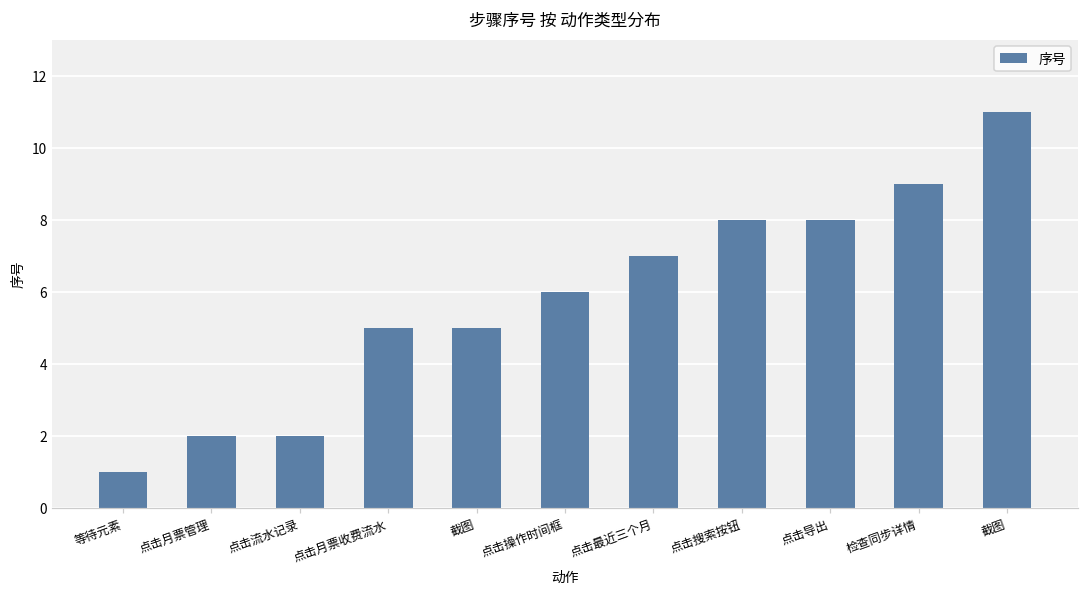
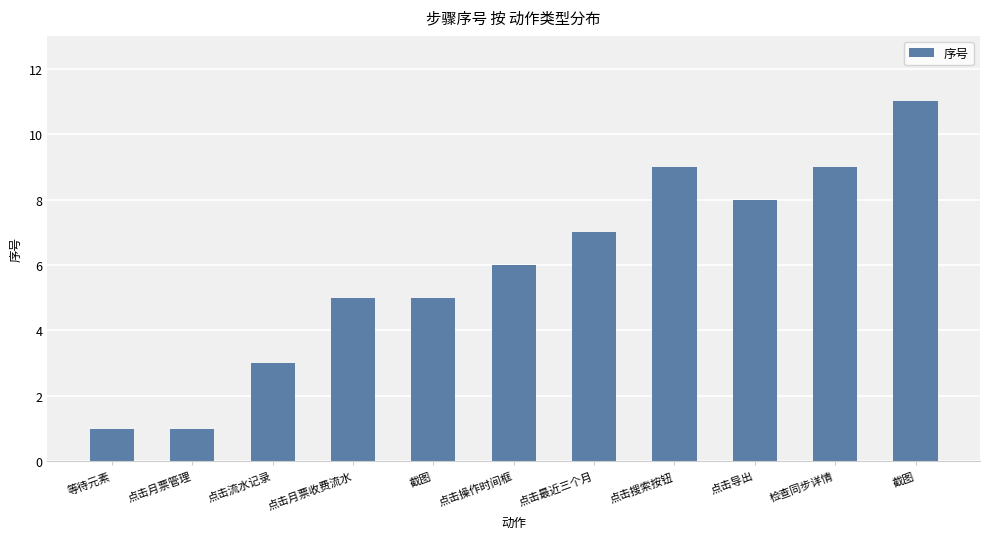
点击月票管理: 2 -> 1
点击流水记录: 2 -> 3
点击搜索按钮: 8 -> 9
